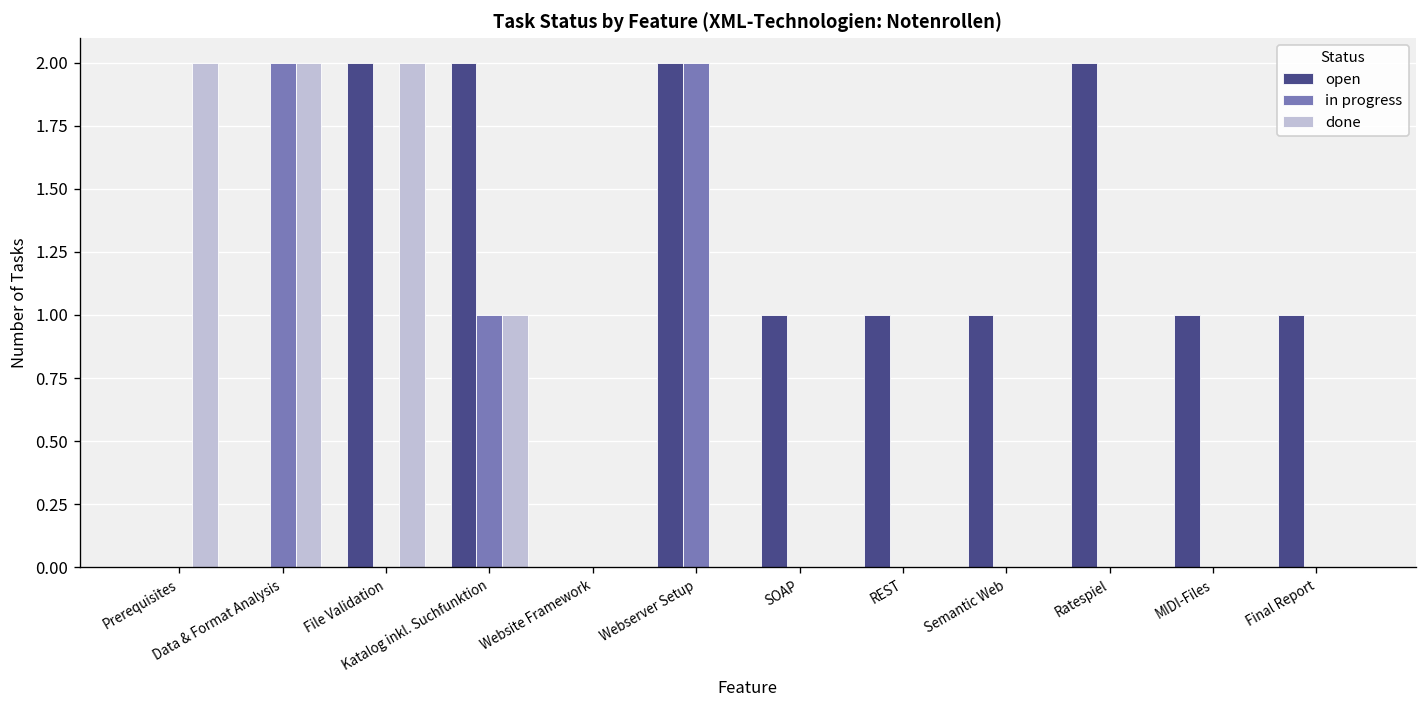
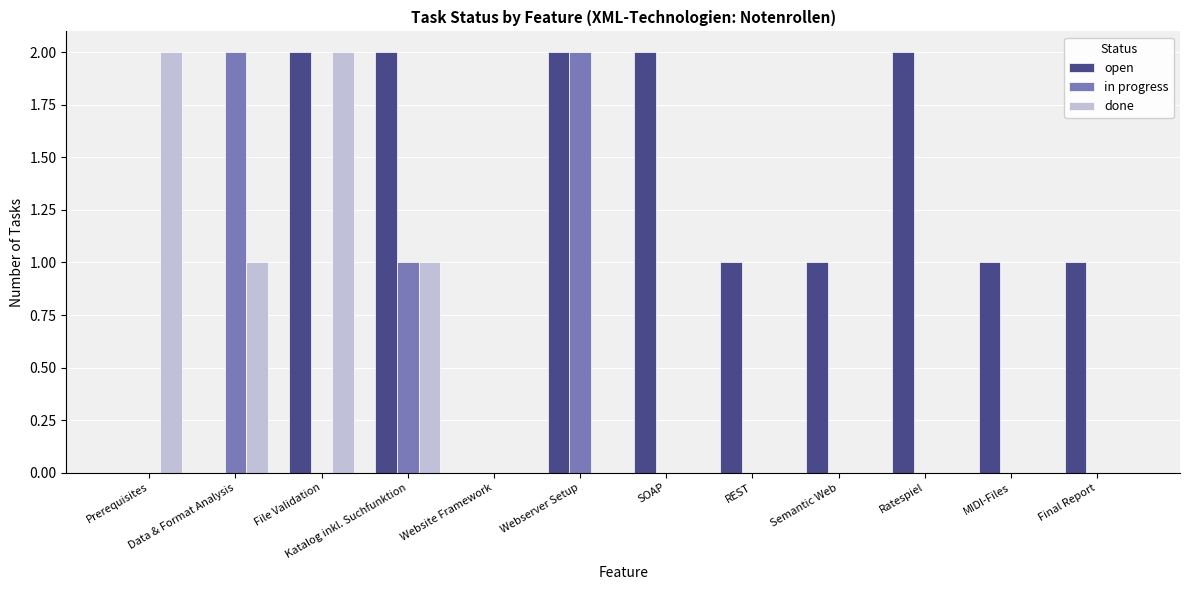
done, Data & Format Analysis: 2 -> 1
open, SOAP: 1 -> 2
